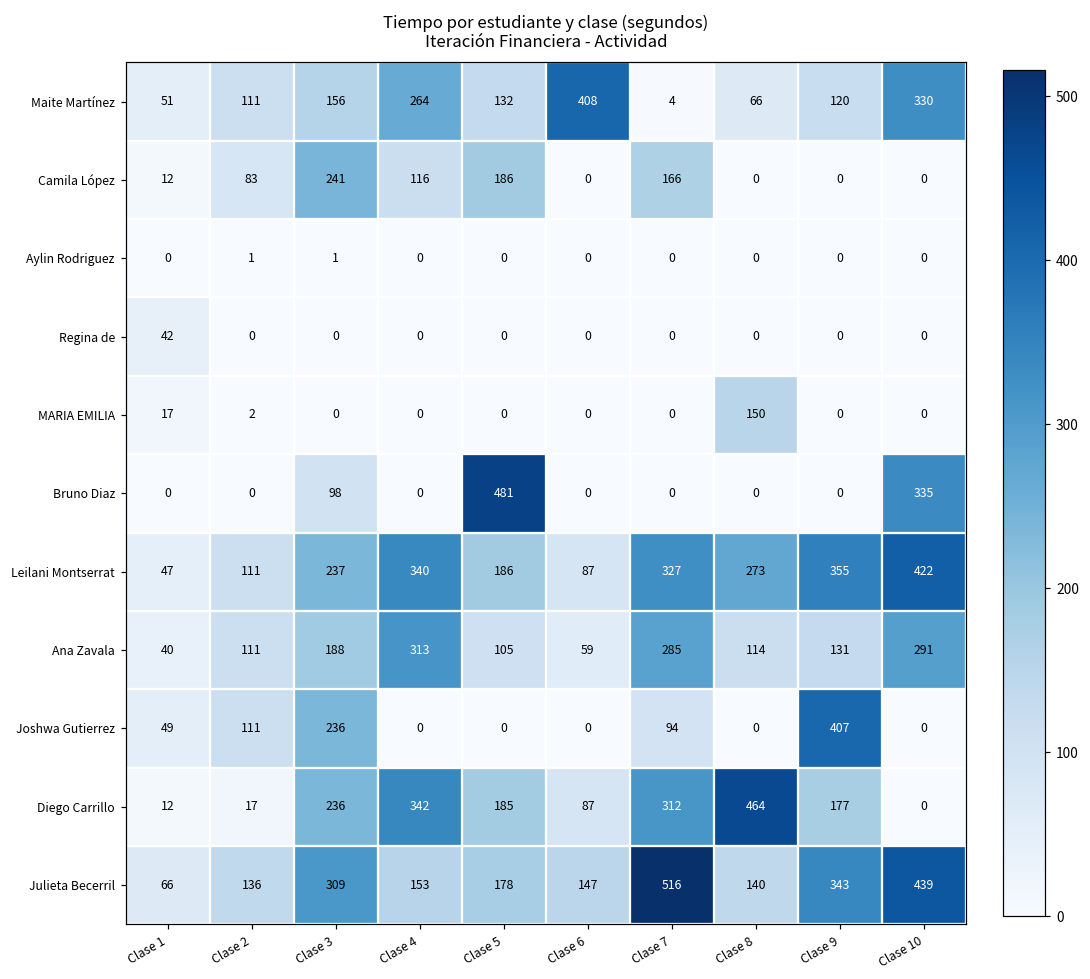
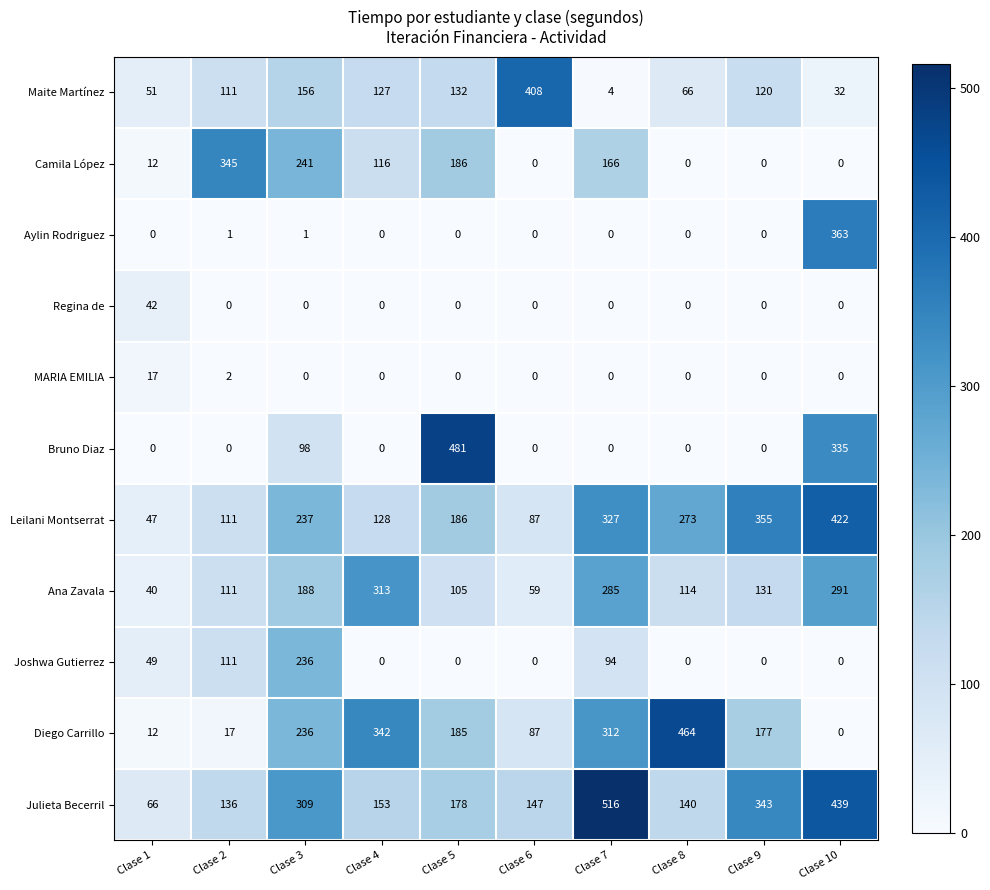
Maite Martínez, Clase 4: 264 -> 127
Maite Martínez, Clase 10: 330 -> 32
Camila López, Clase 2: 83 -> 345
Aylin Rodriguez, Clase 10: 0 -> 363
MARIA EMILIA, Clase 8: 150 -> 0
Leilani Montserrat, Clase 4: 340 -> 128
Joshwa Gutierrez, Clase 9: 407 -> 0
